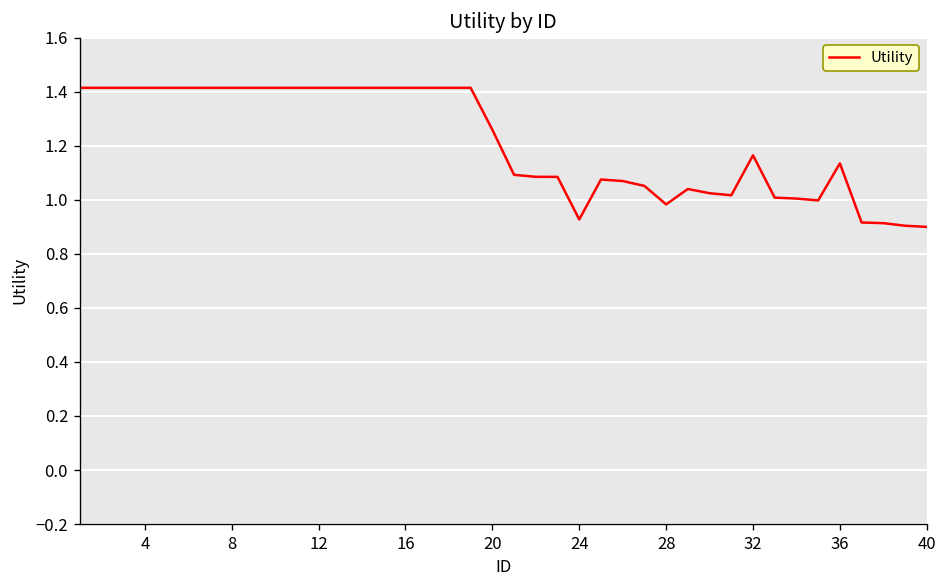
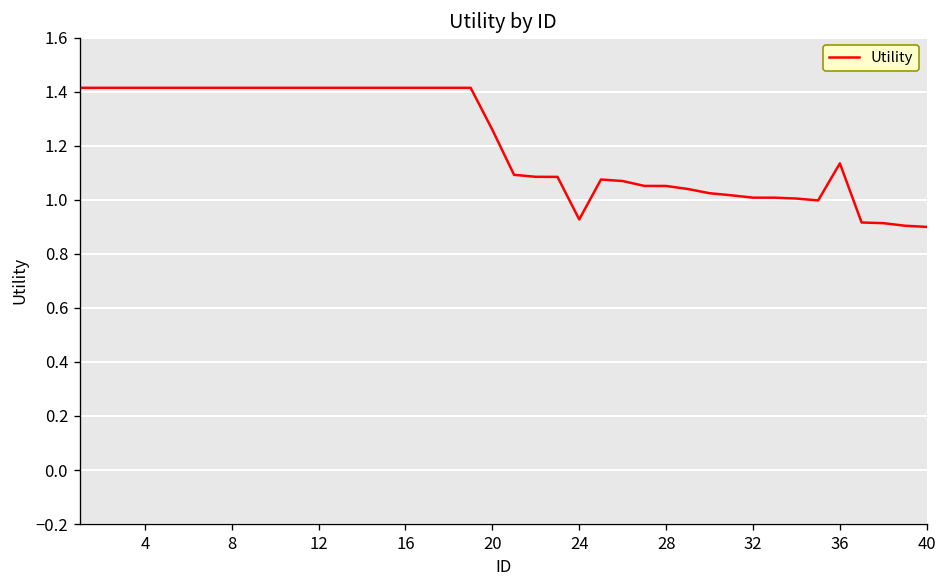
28: 0.98 -> 1.05
32: 1.16 -> 1.01
